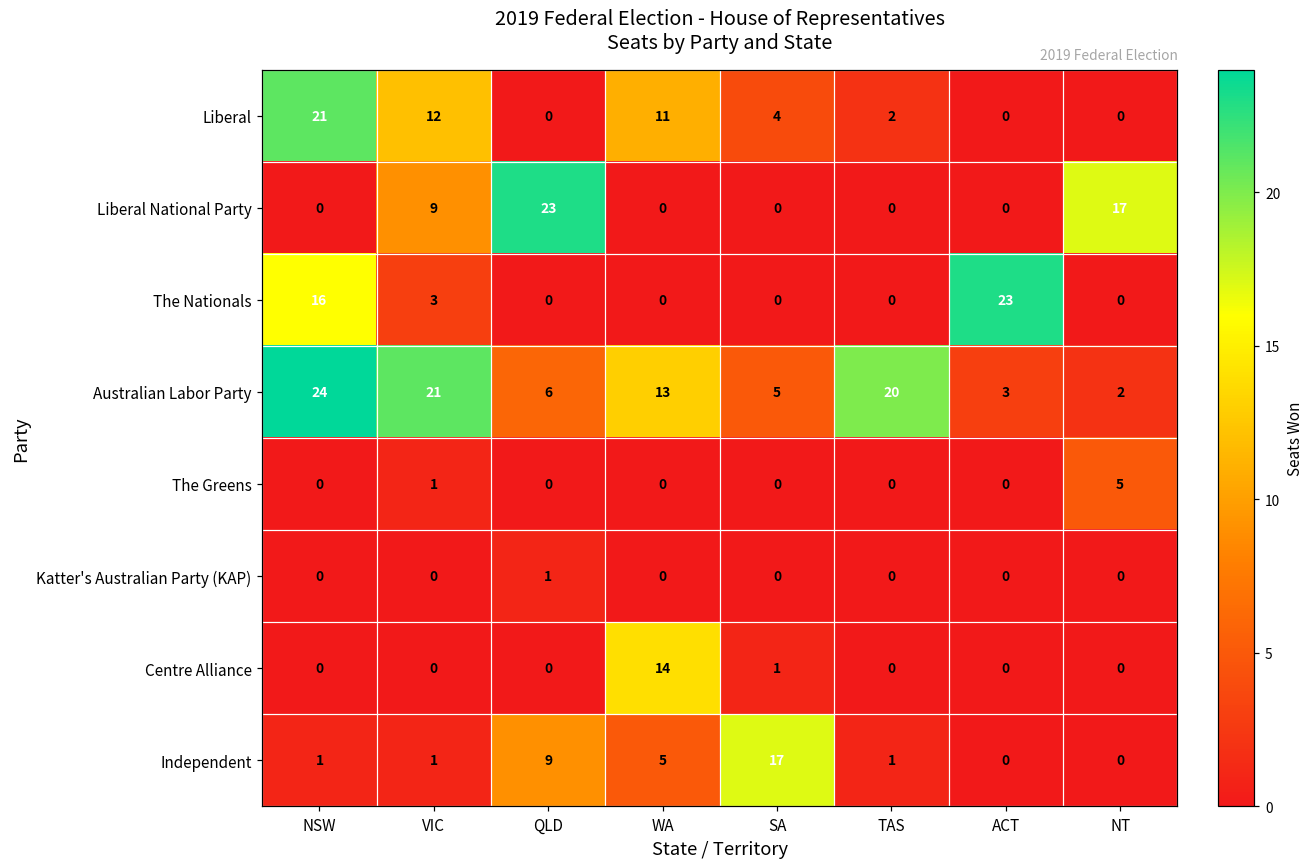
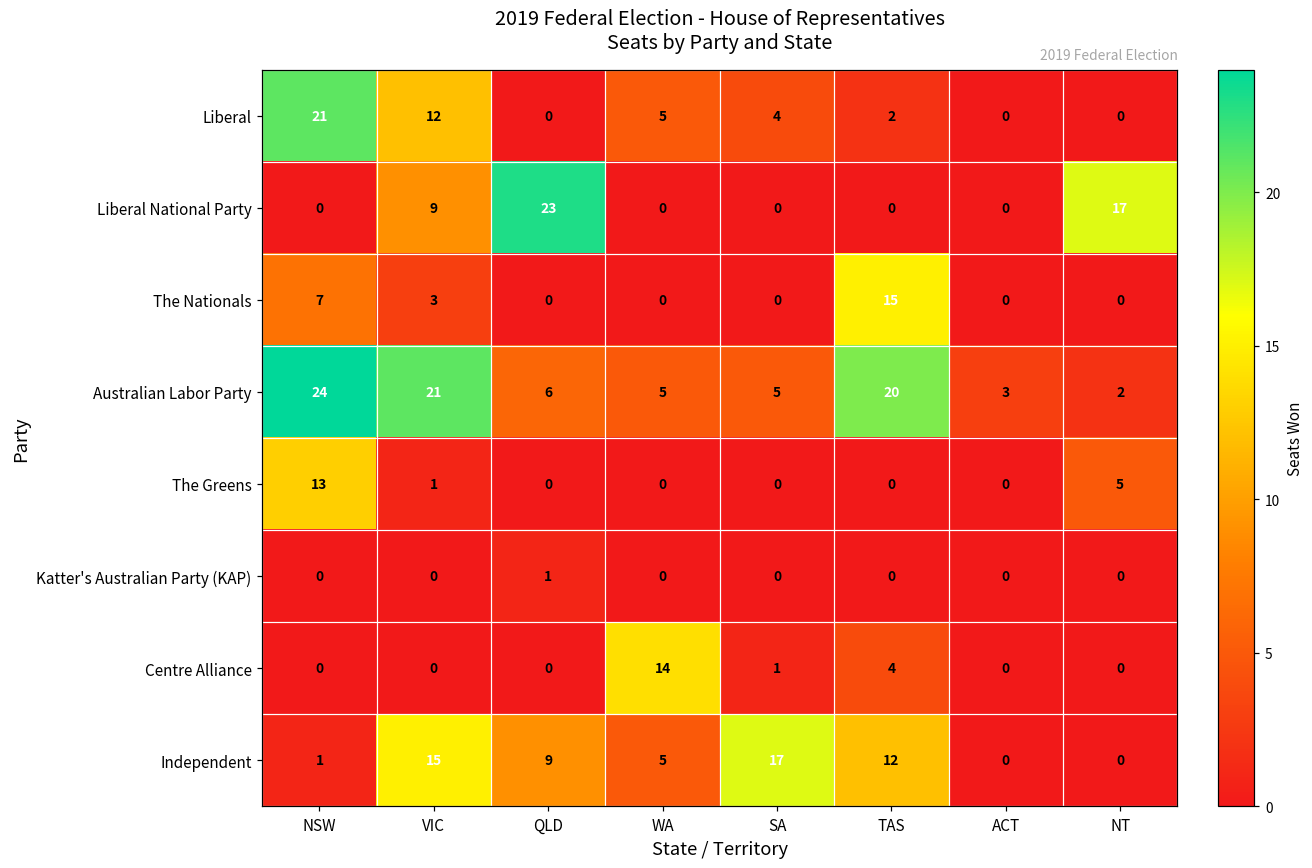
Liberal, WA: 11 -> 5
The Nationals, NSW: 16 -> 7
The Nationals, TAS: 0 -> 15
The Nationals, ACT: 23 -> 0
Australian Labor Party, WA: 13 -> 5
The Greens, NSW: 0 -> 13
Centre Alliance, TAS: 0 -> 4
Independent, VIC: 1 -> 15
Independent, TAS: 1 -> 12
